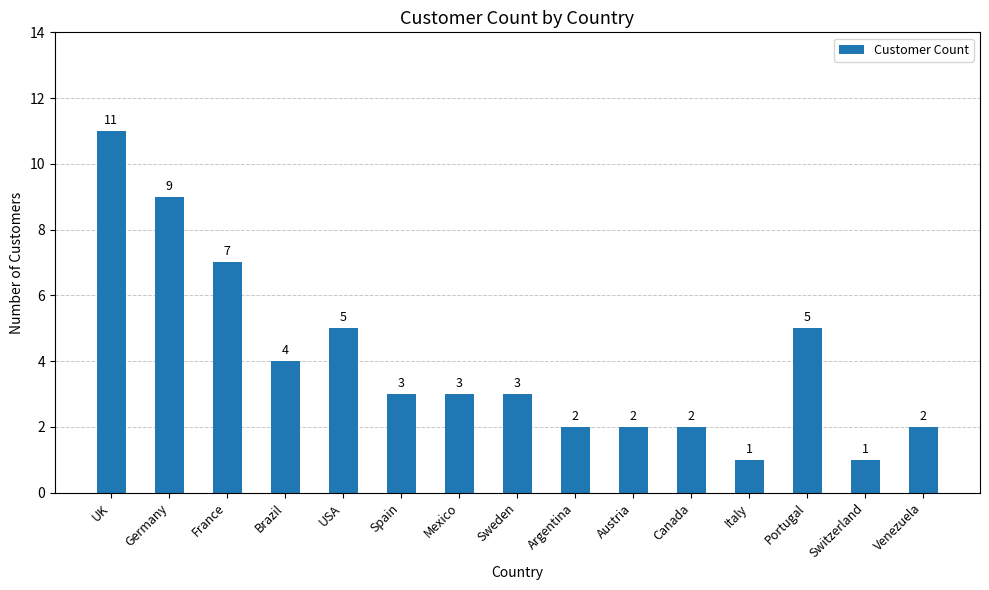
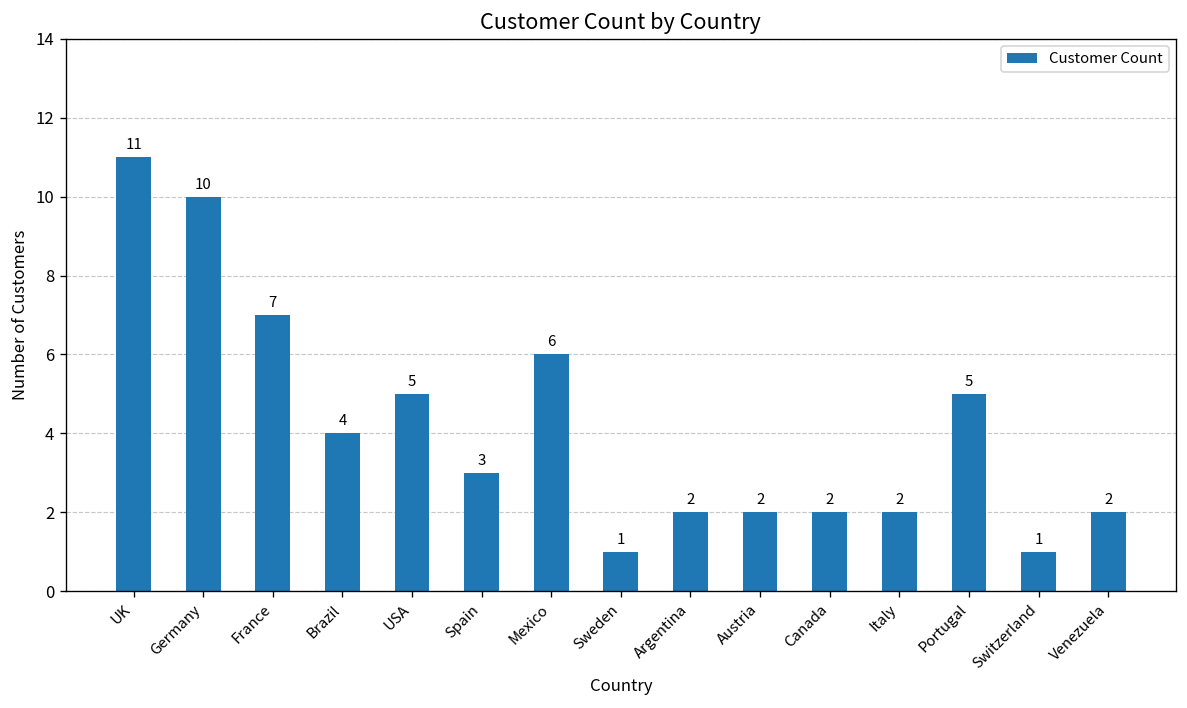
Germany: 9 -> 10
Mexico: 3 -> 6
Sweden: 3 -> 1
Italy: 1 -> 2
